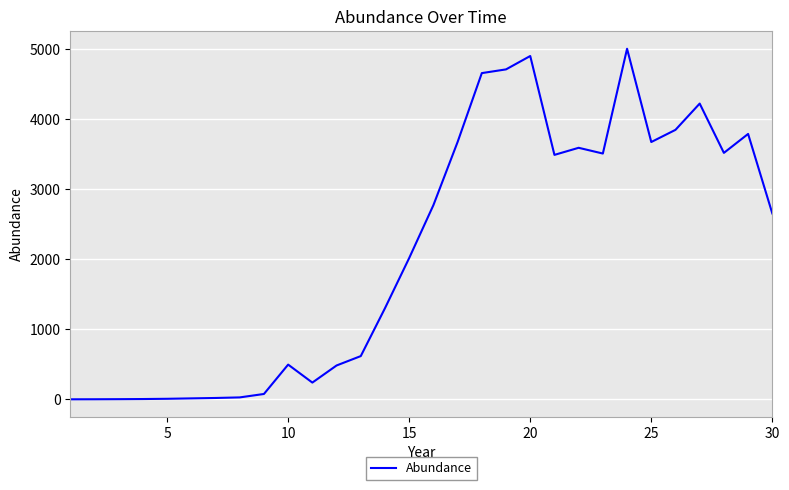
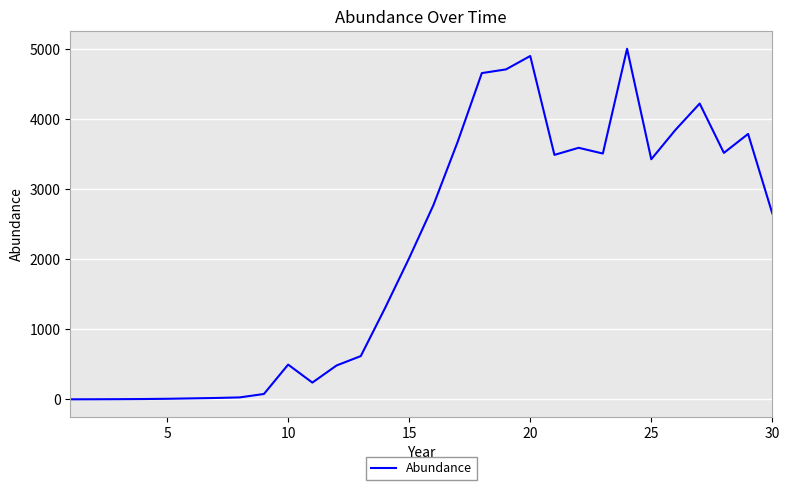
25: 3700 -> 3400
